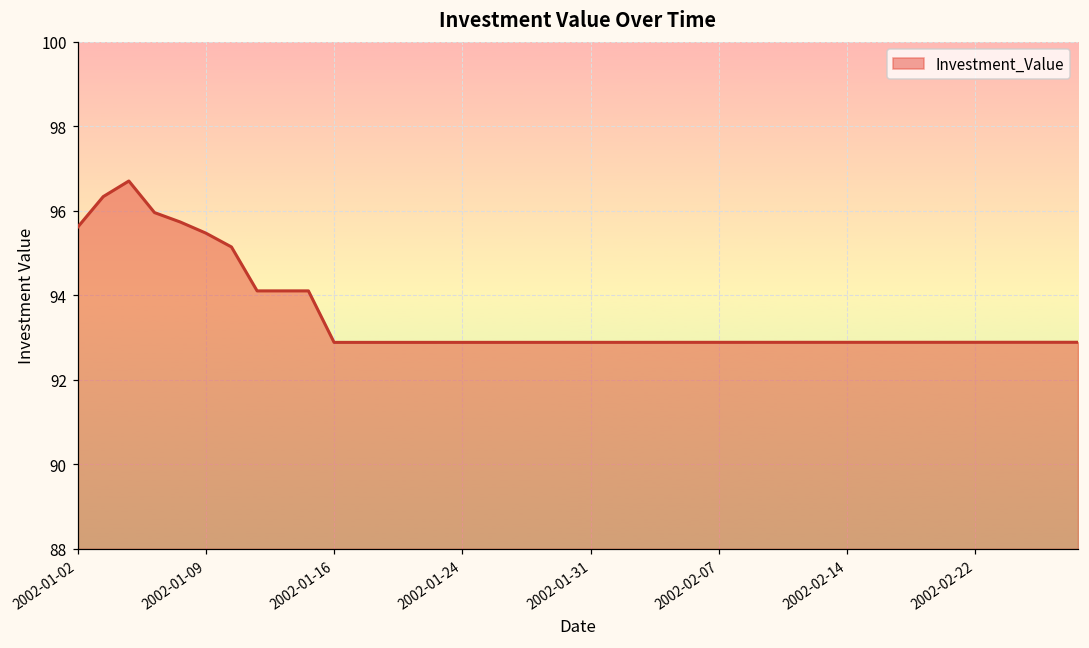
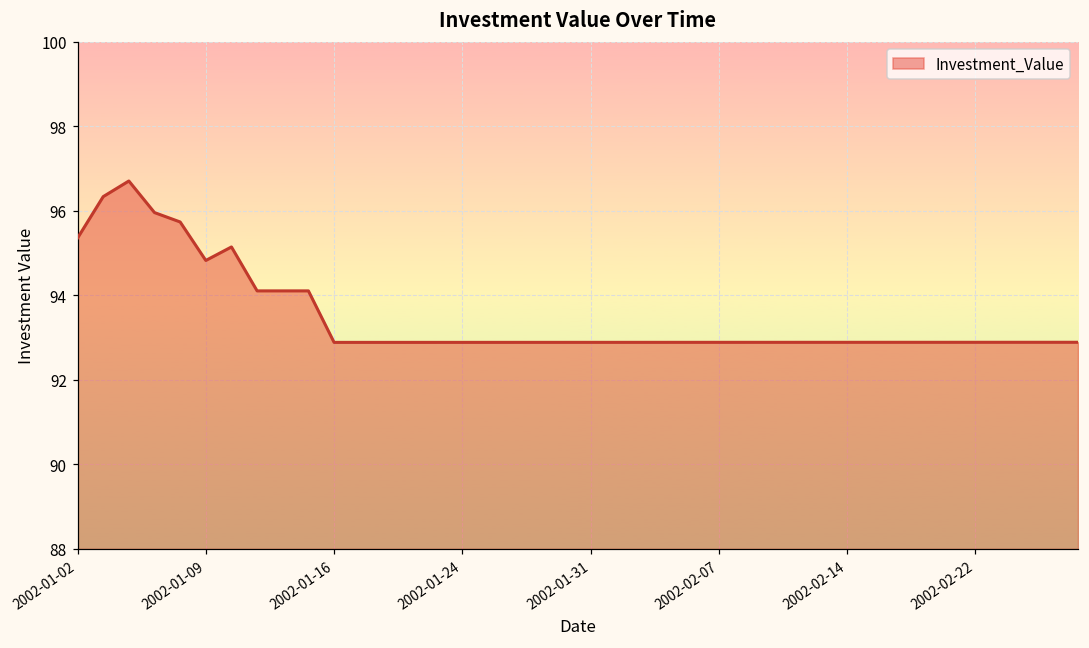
2002-01-02: 95.6 -> 95.4
2002-01-09: 95.5 -> 94.8
